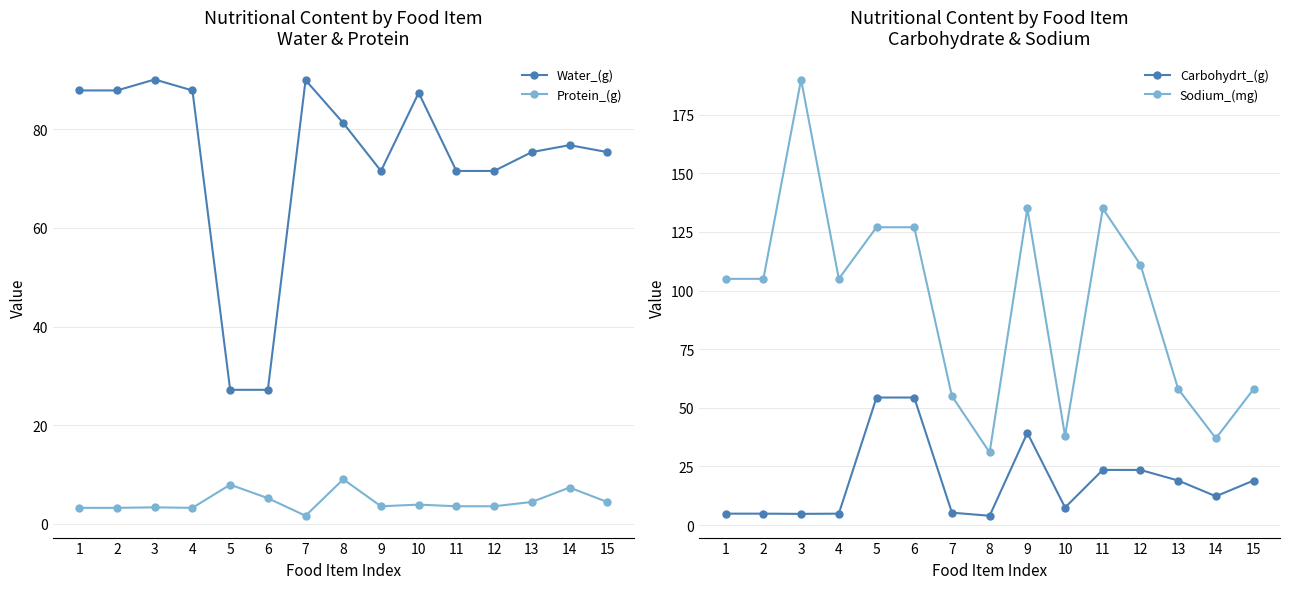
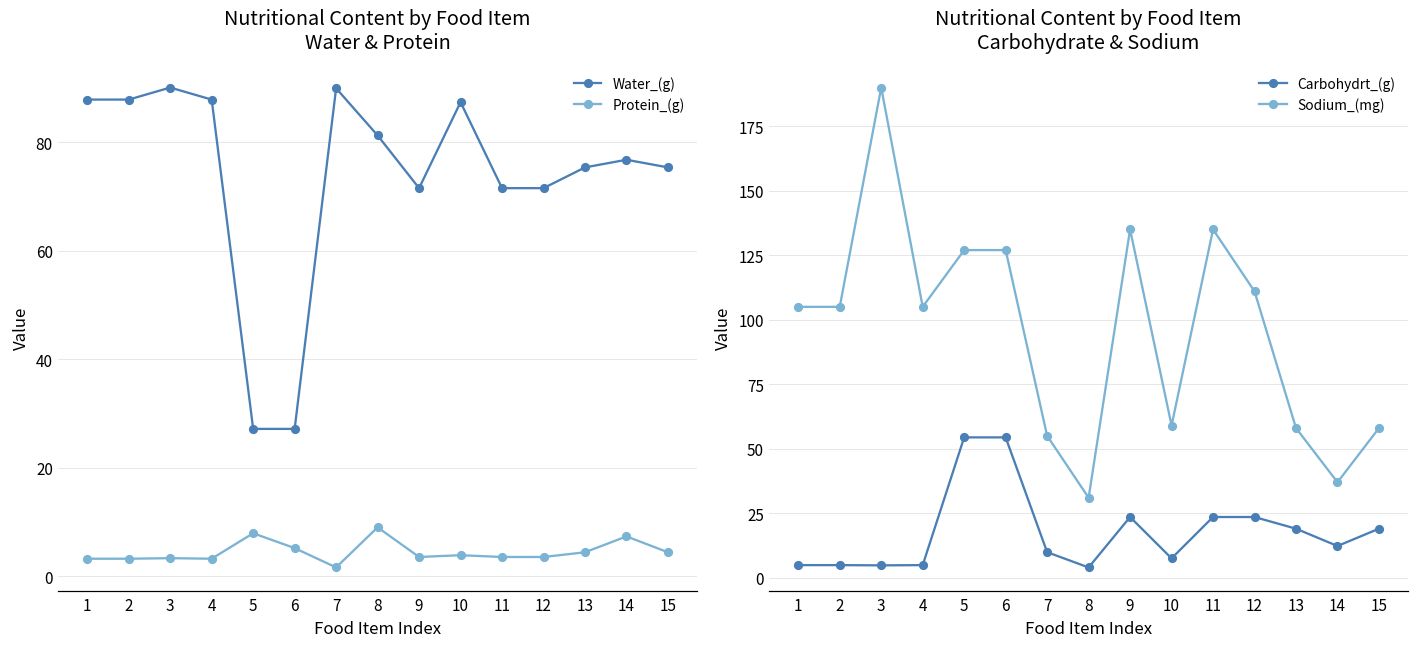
Nutritional Content by Food Item Carbohydrate & Sodium, Carbohydrt_(g), 7: 5 -> 10
Nutritional Content by Food Item Carbohydrate & Sodium, Carbohydrt_(g), 9: 39 -> 24
Nutritional Content by Food Item Carbohydrate & Sodium, Sodium_(mg), 10: 38 -> 59
